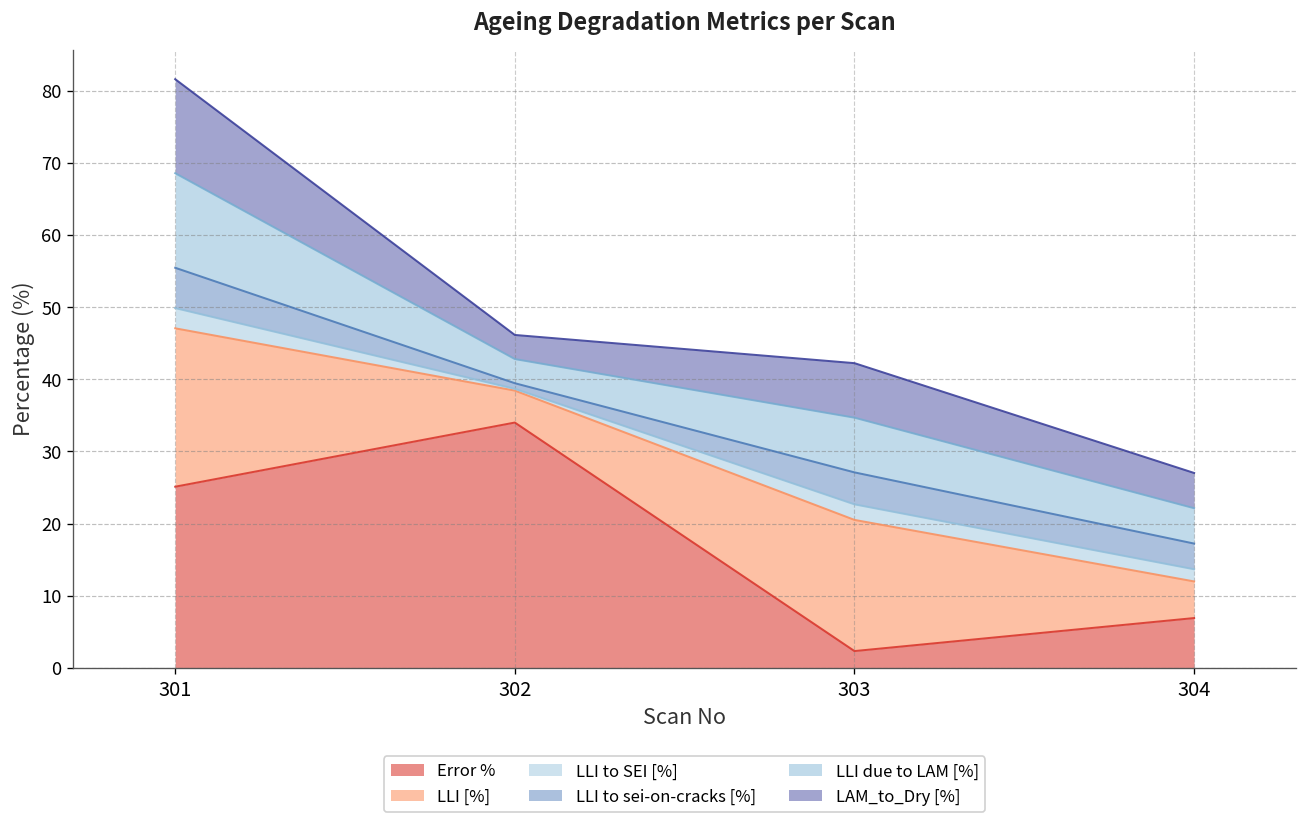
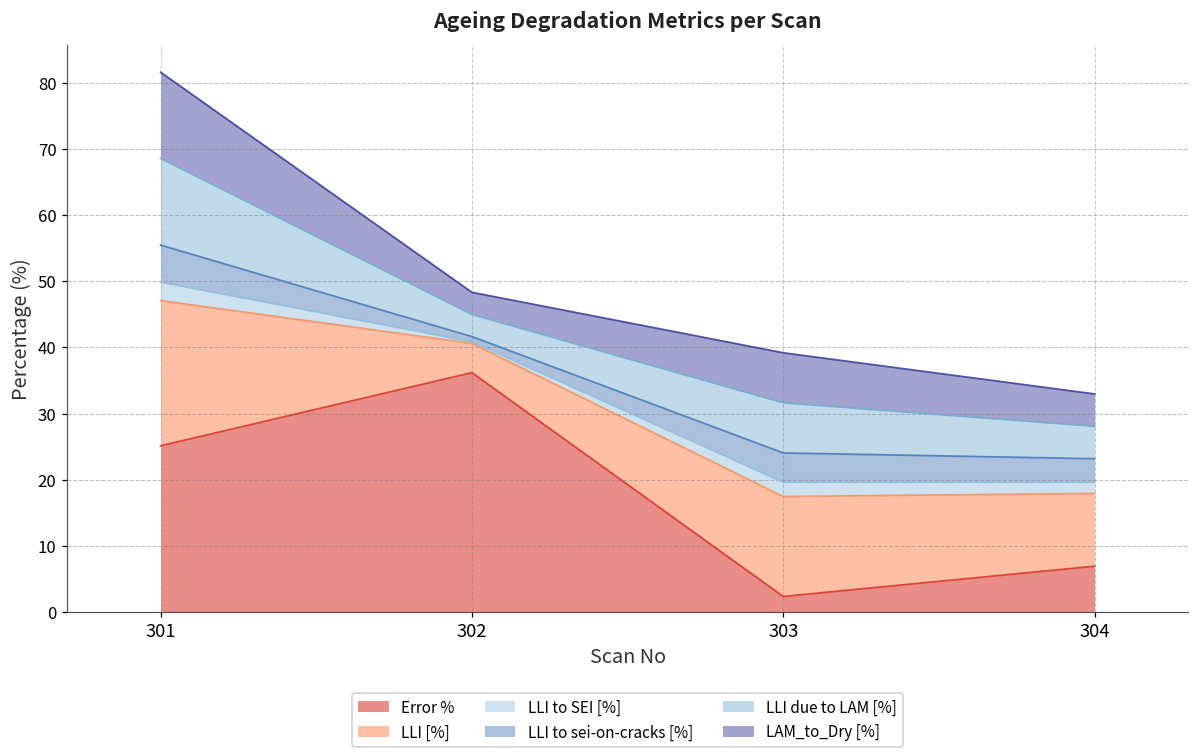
Error %, 302: 34 -> 36
LLI [%], 303: 18 -> 15
LLI [%], 304: 5 -> 11
